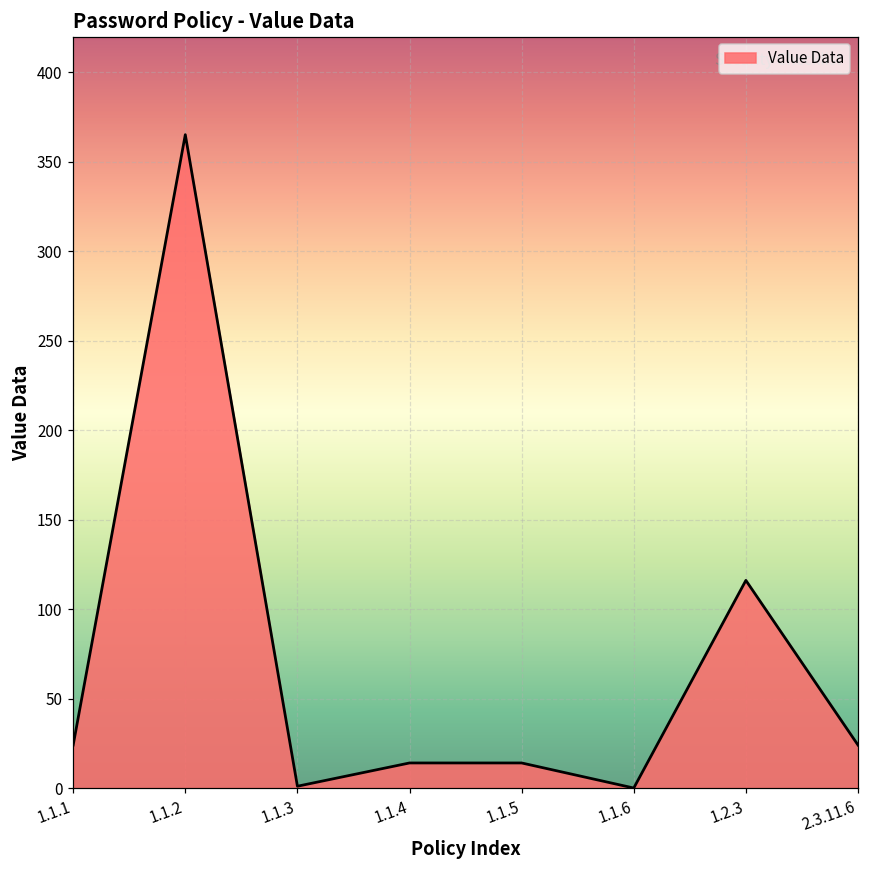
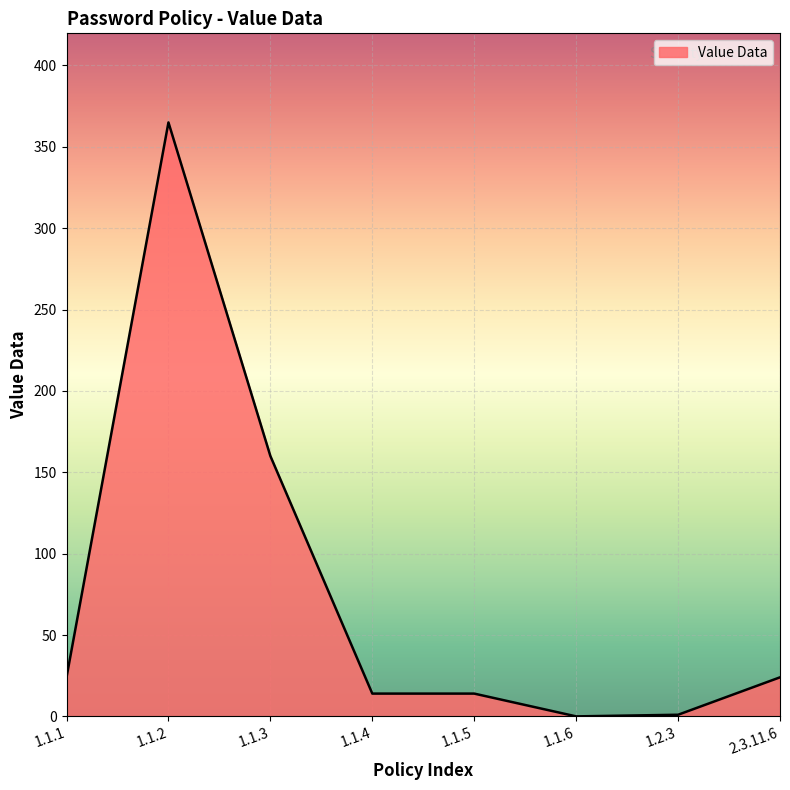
1.1.3: 1 -> 160
1.2.3: 116 -> 1
